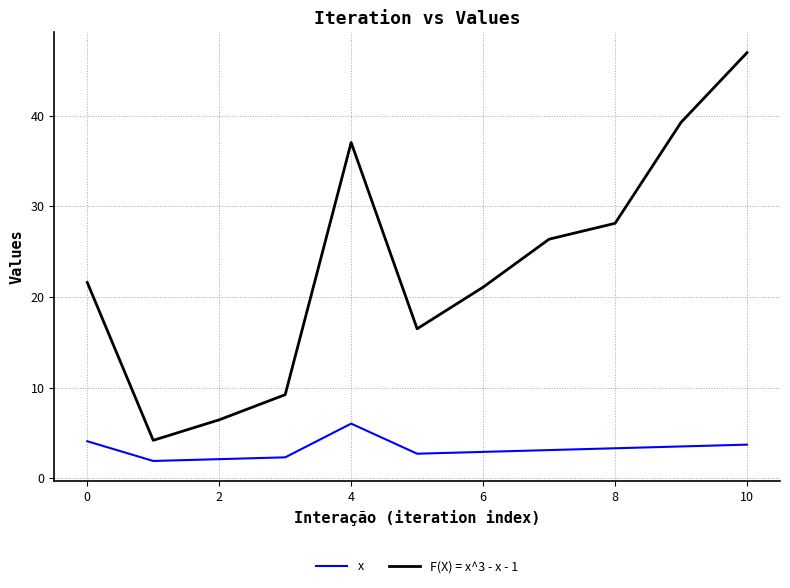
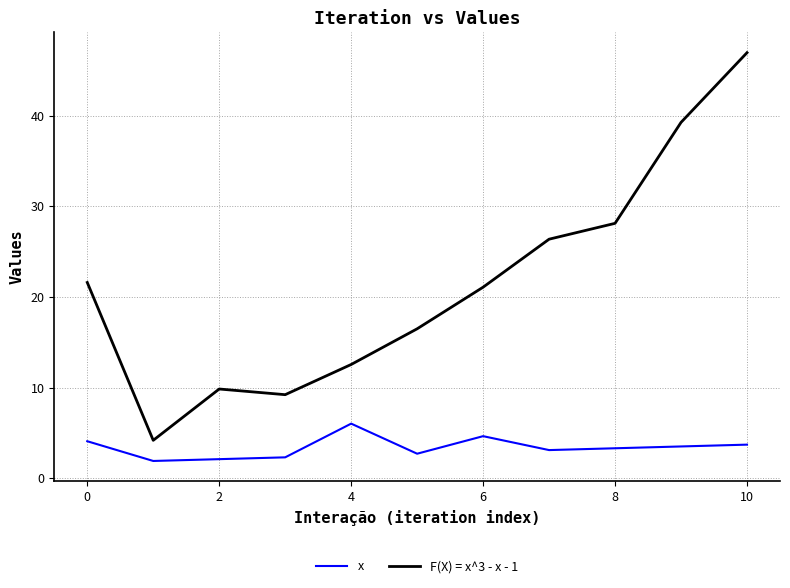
F(X) = x^3 - x - 1, 2: 6 -> 10
F(X) = x^3 - x - 1, 4: 37 -> 13
x, 6: 3 -> 5
